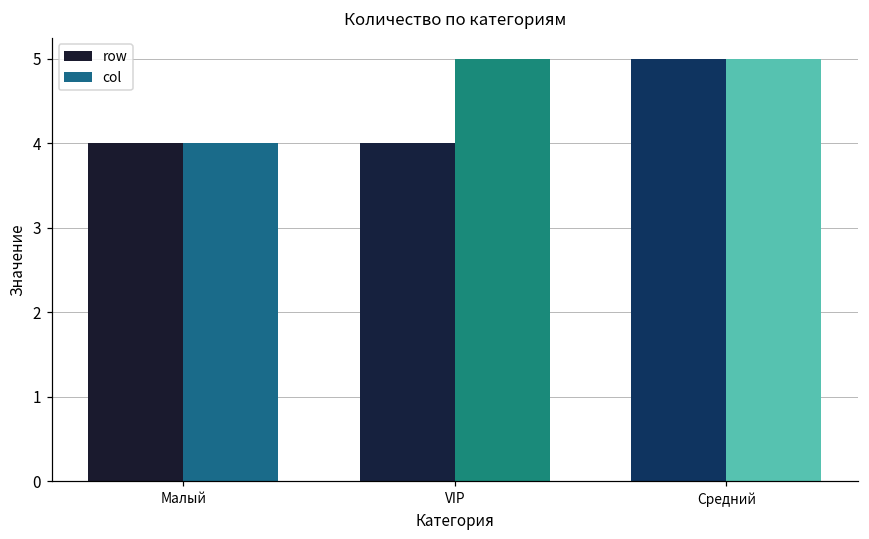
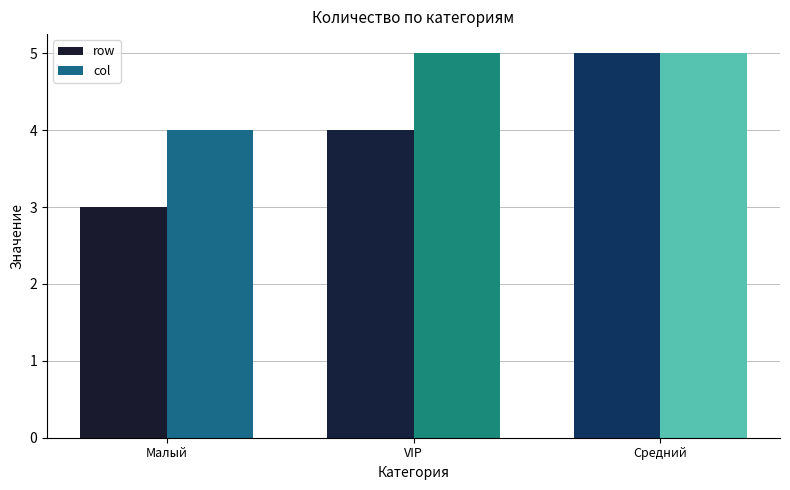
row, Малый: 4 -> 3
